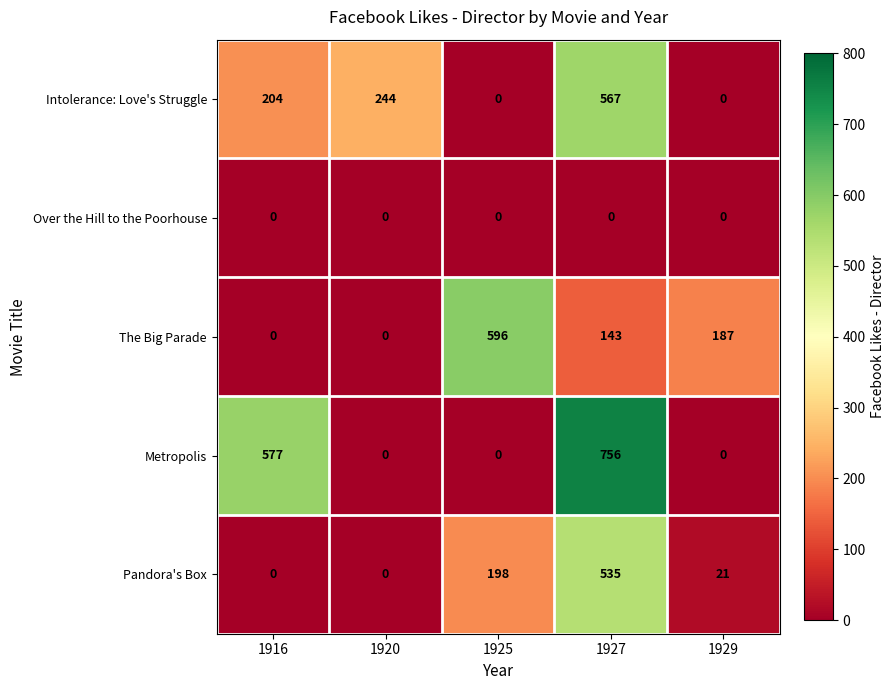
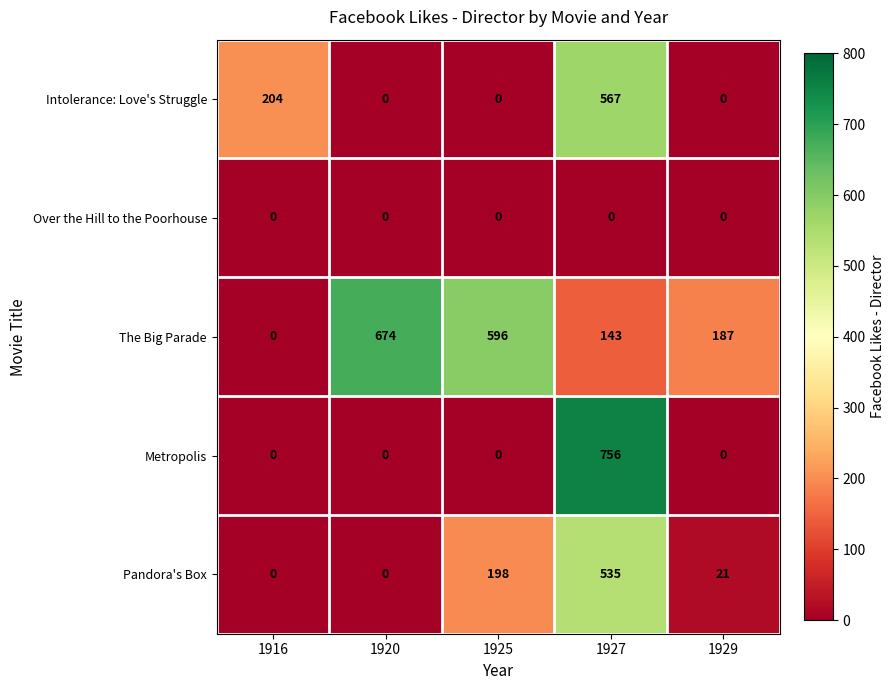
Intolerance: Love's Struggle, 1920: 244 -> 0
The Big Parade, 1920: 0 -> 674
Metropolis, 1916: 577 -> 0
